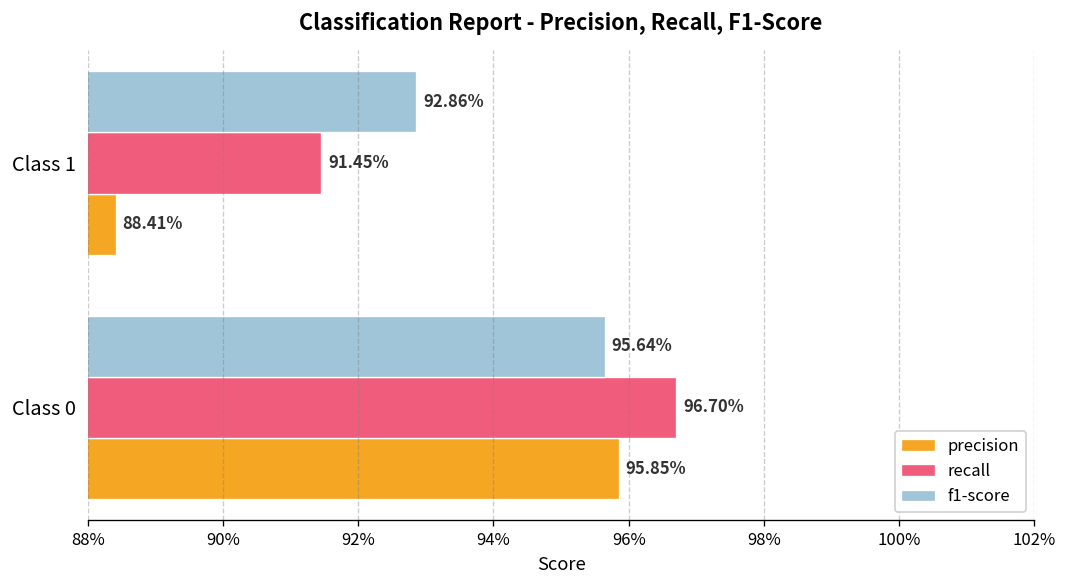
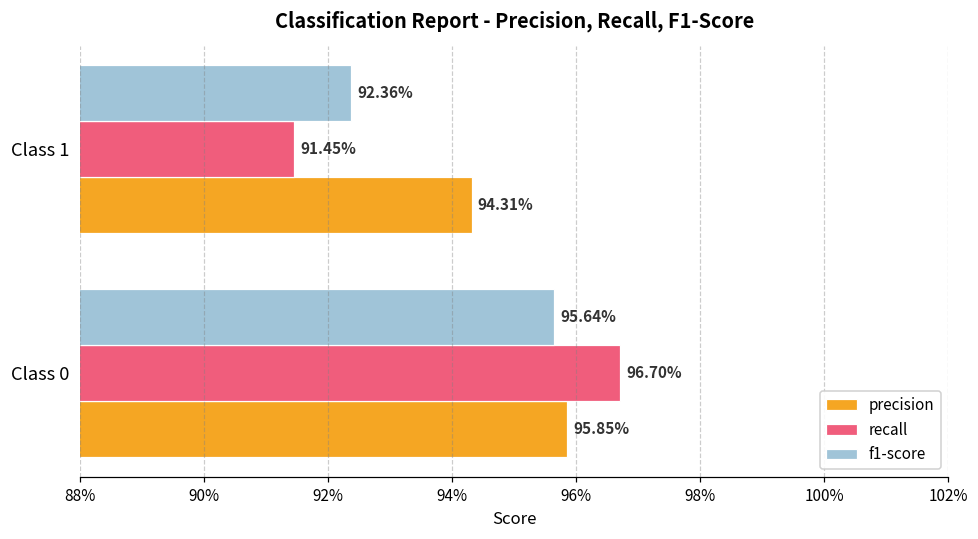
f1-score, Class 1: 92.86% -> 92.36%
precision, Class 1: 88.41% -> 94.31%
